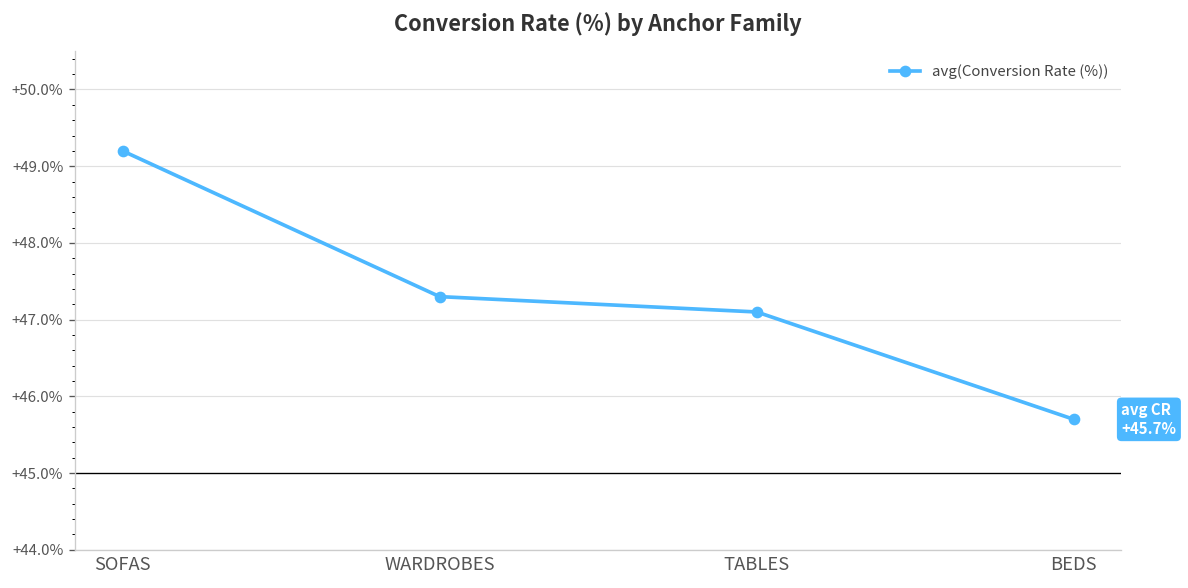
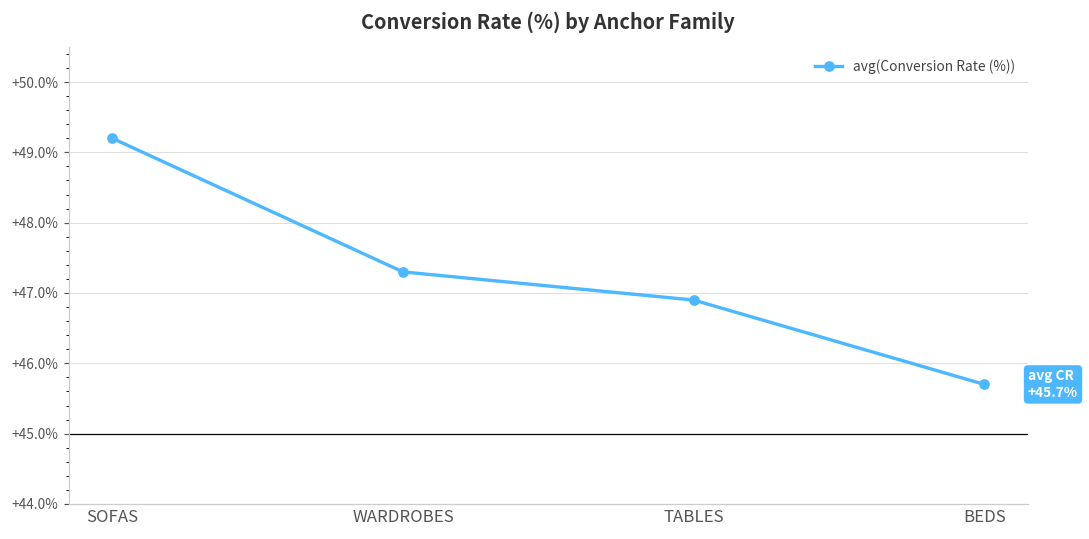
TABLES: +47.1% -> +46.9%
